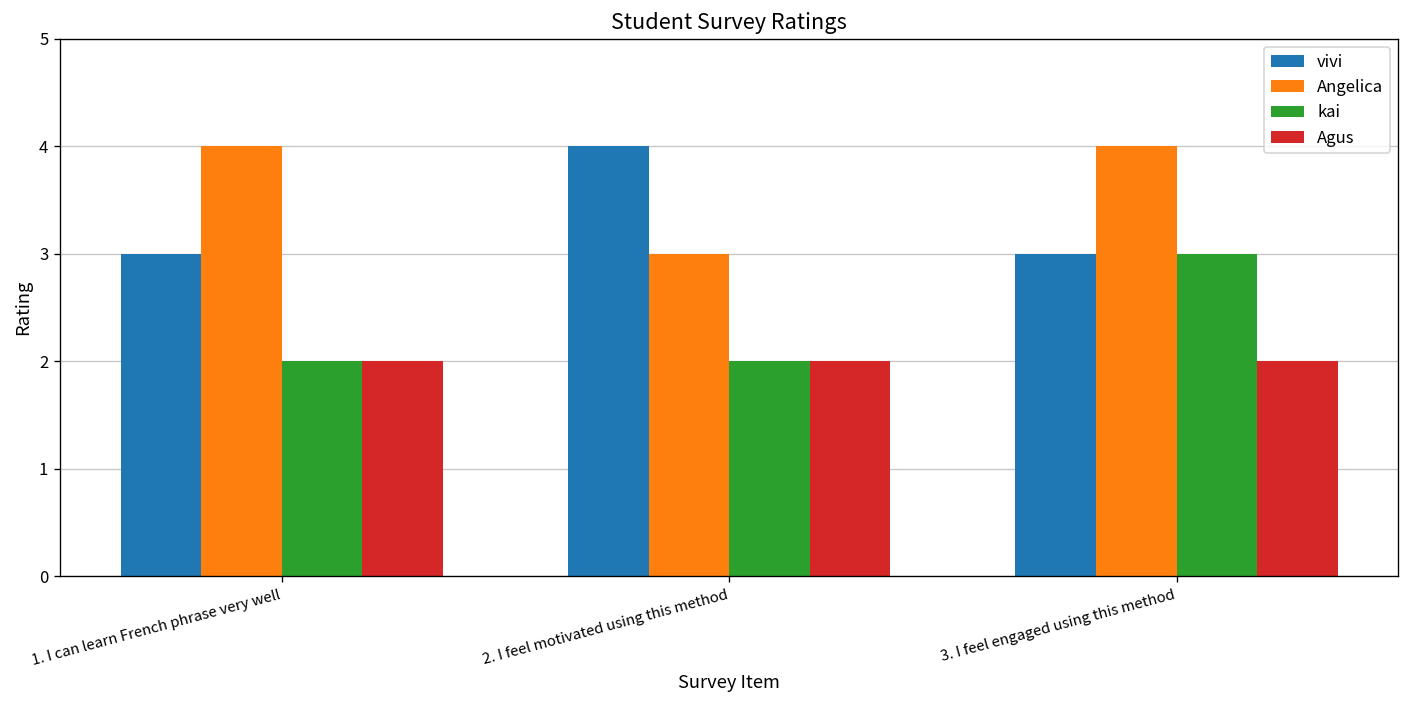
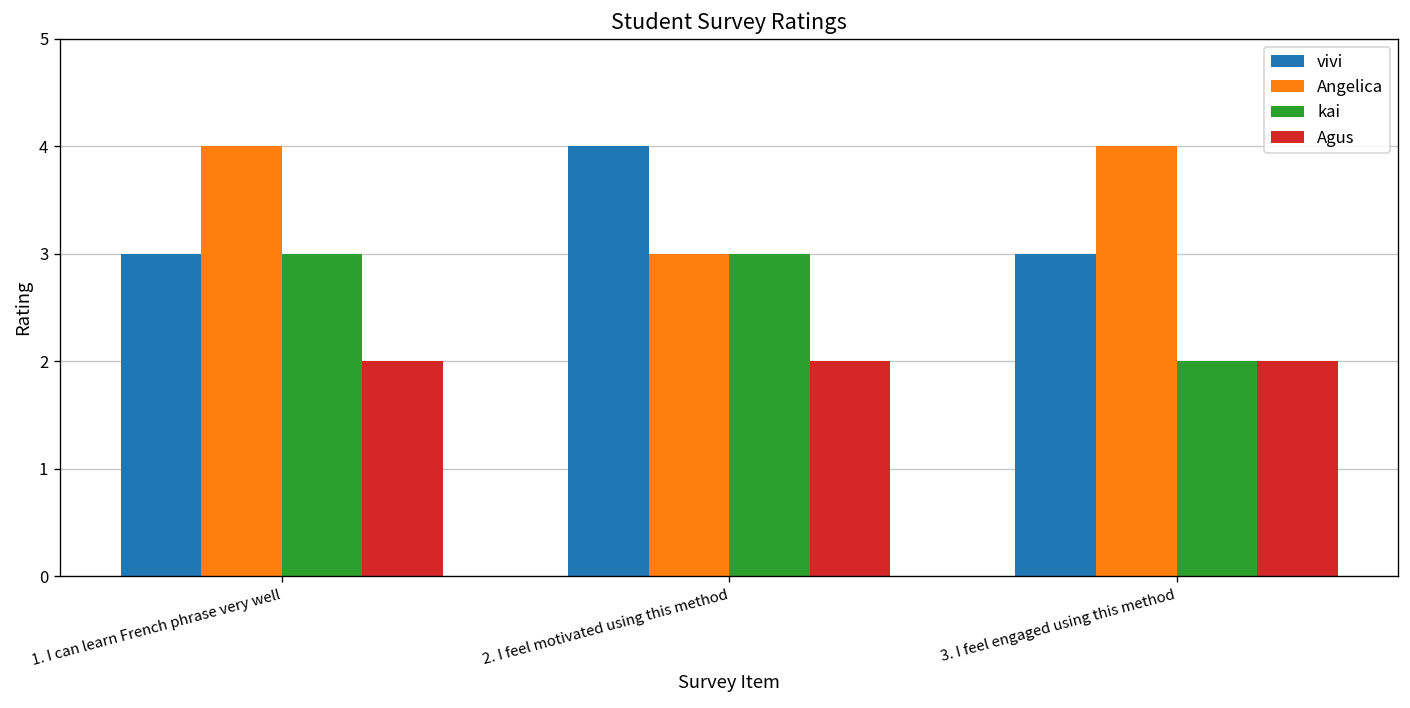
kai, 1. I can learn French phrase very well: 2 -> 3
kai, 2. I feel motivated using this method: 2 -> 3
kai, 3. I feel engaged using this method: 3 -> 2
